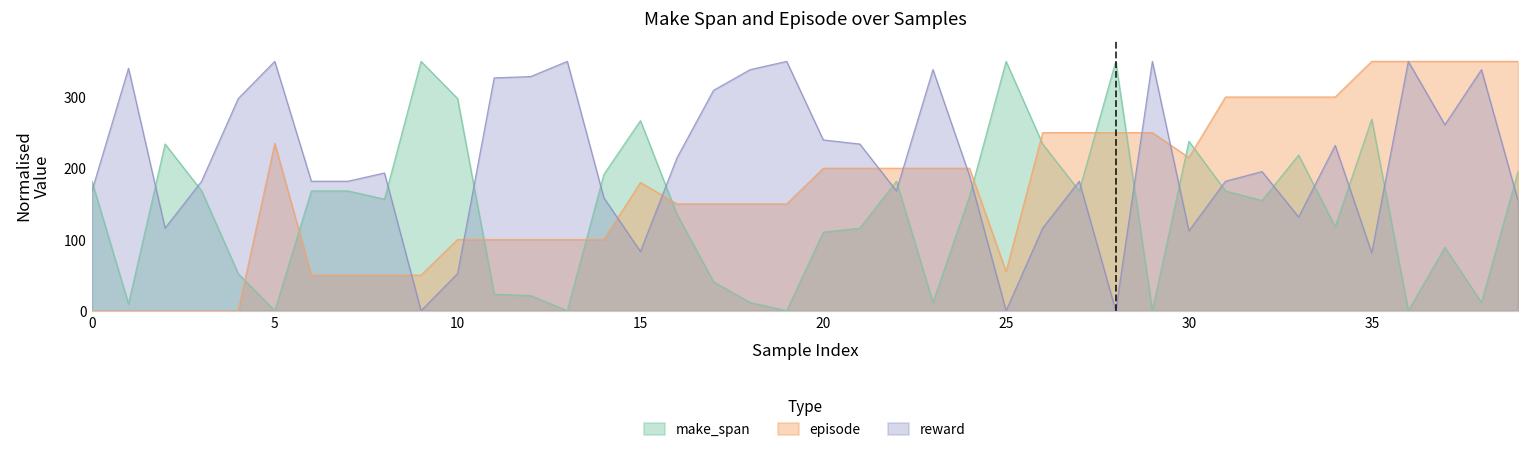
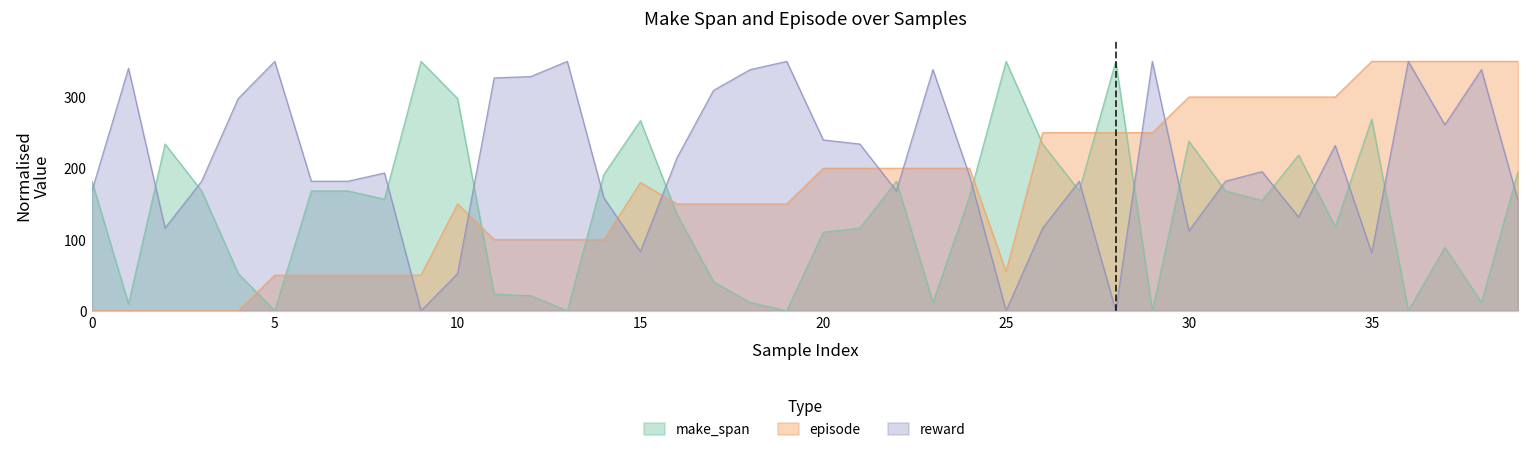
episode, 5: 230 -> 50
episode, 10: 100 -> 150
episode, 30: 210 -> 300
